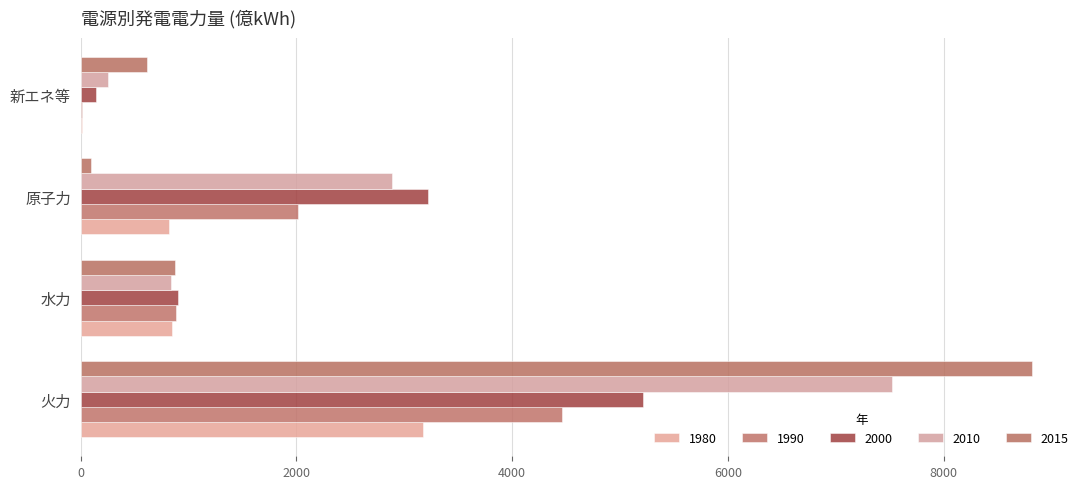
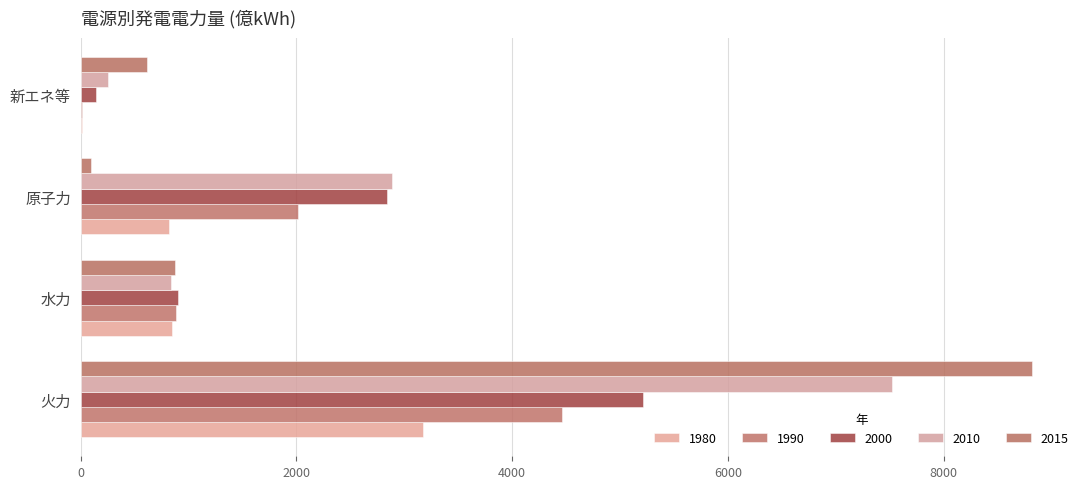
2000, 原子力: 3220 -> 2840
